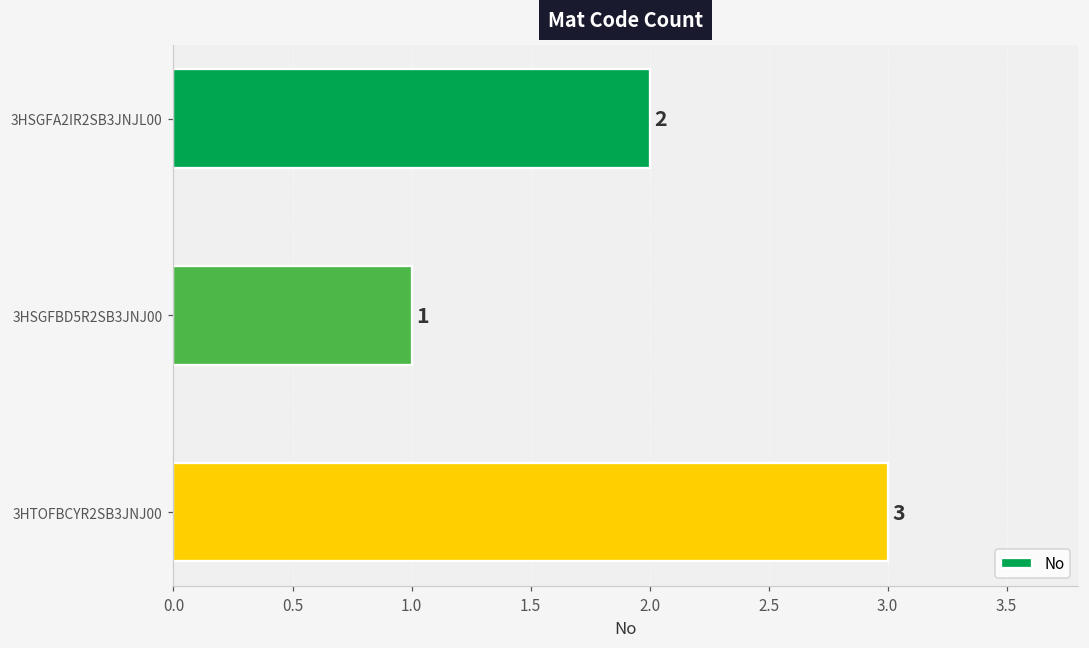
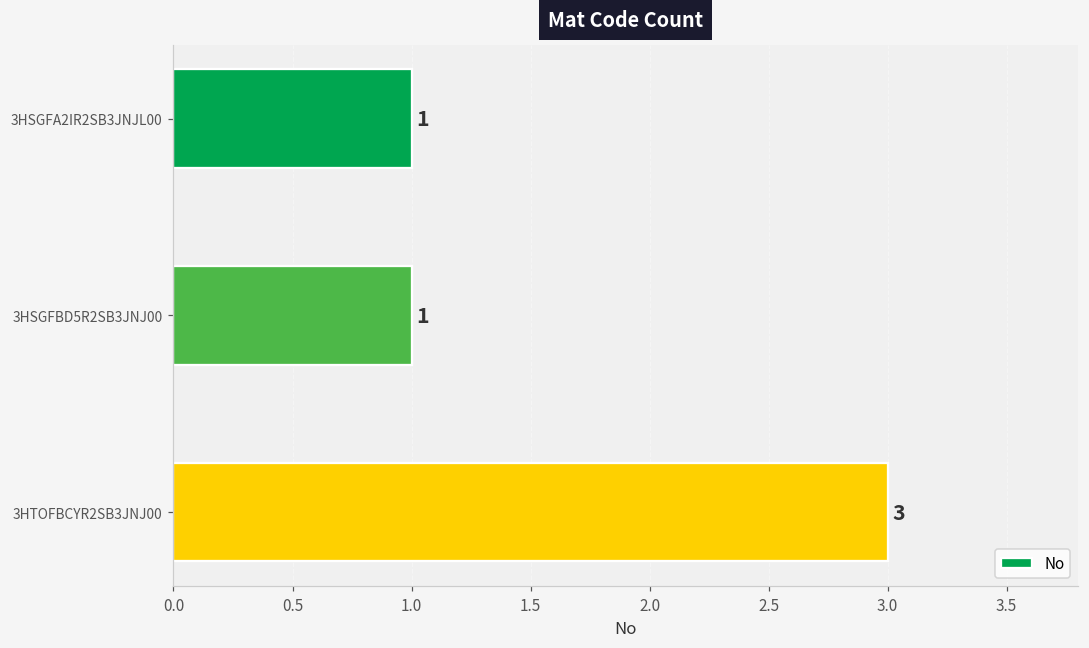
3HSGFA2IR2SB3JNJL00: 2 -> 1
